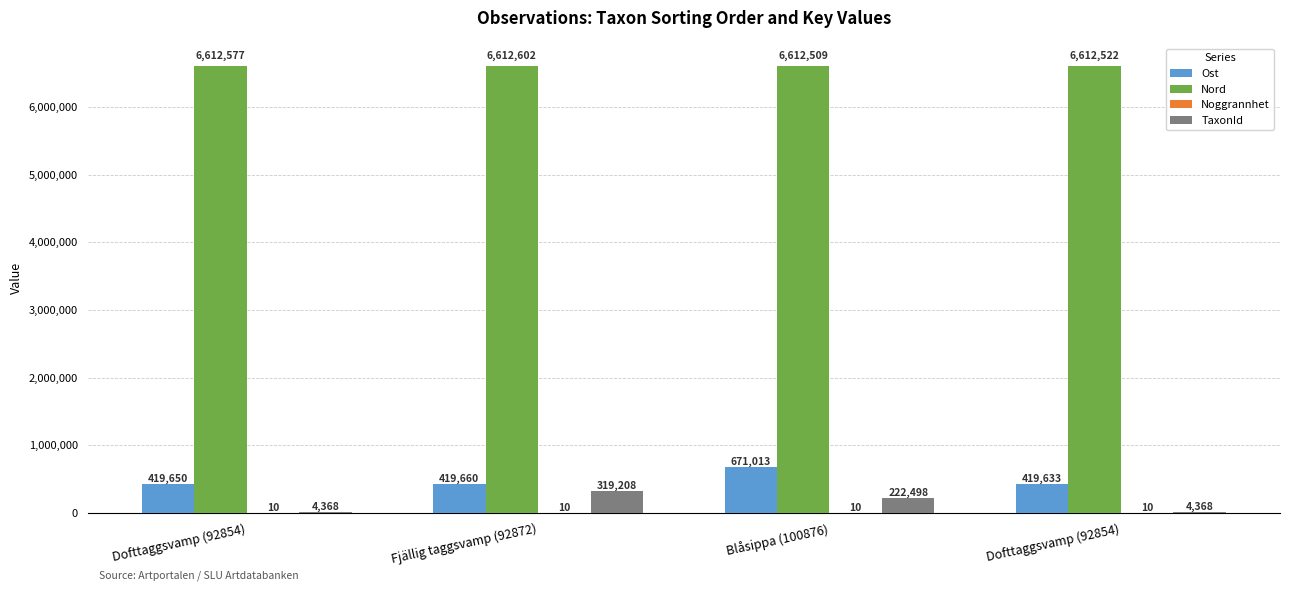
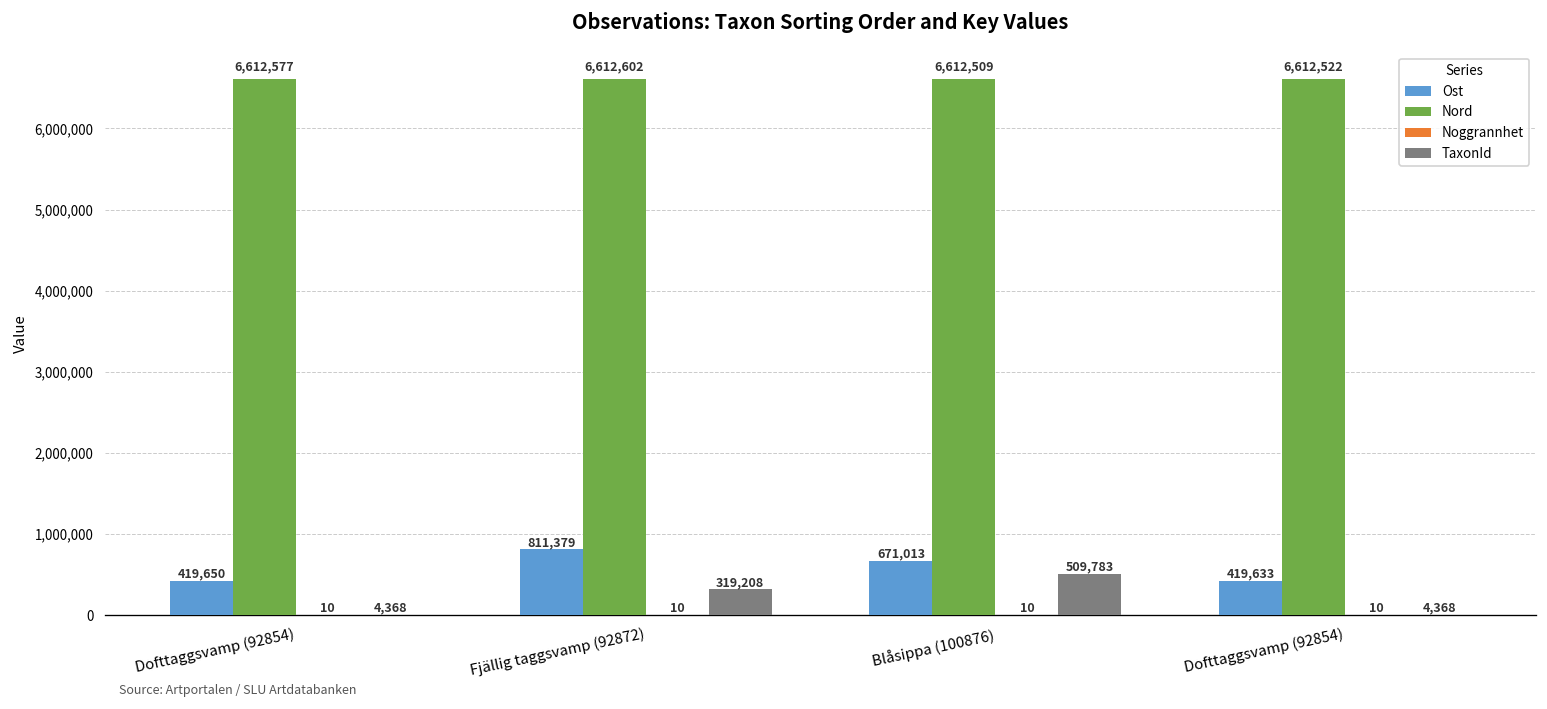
Ost, Fjällig taggsvamp (92872): 419,660 -> 811,379
TaxonId, Blåsippa (100876): 222,498 -> 509,783
